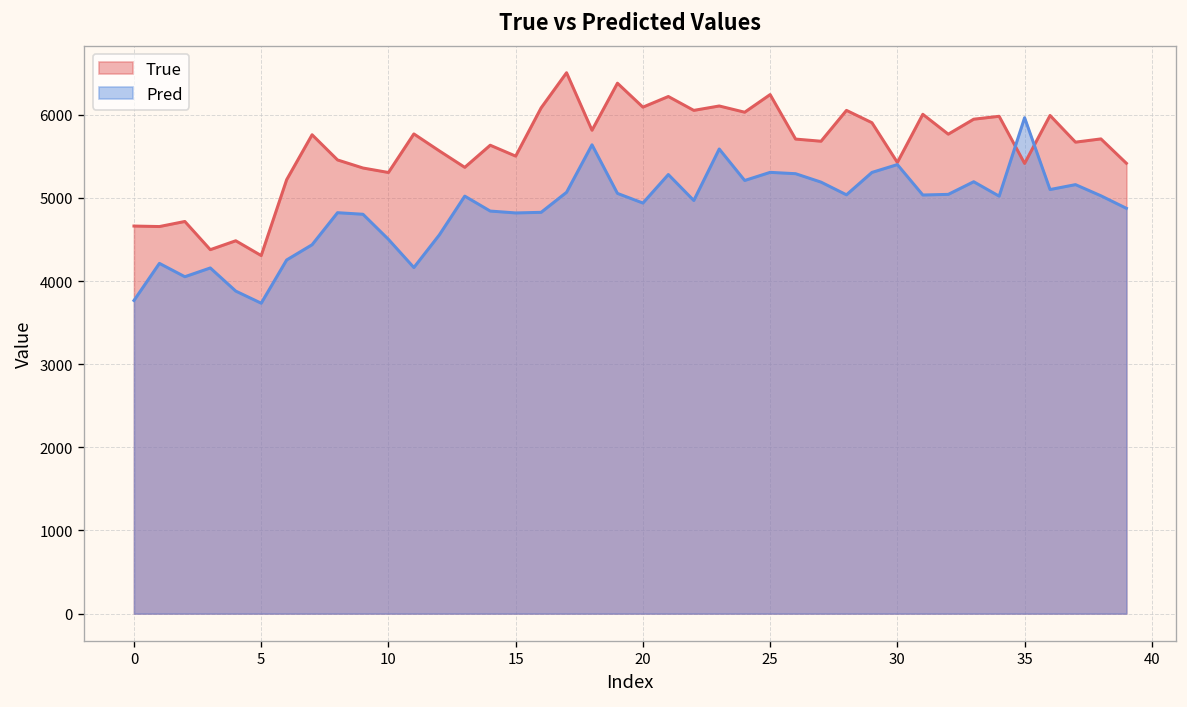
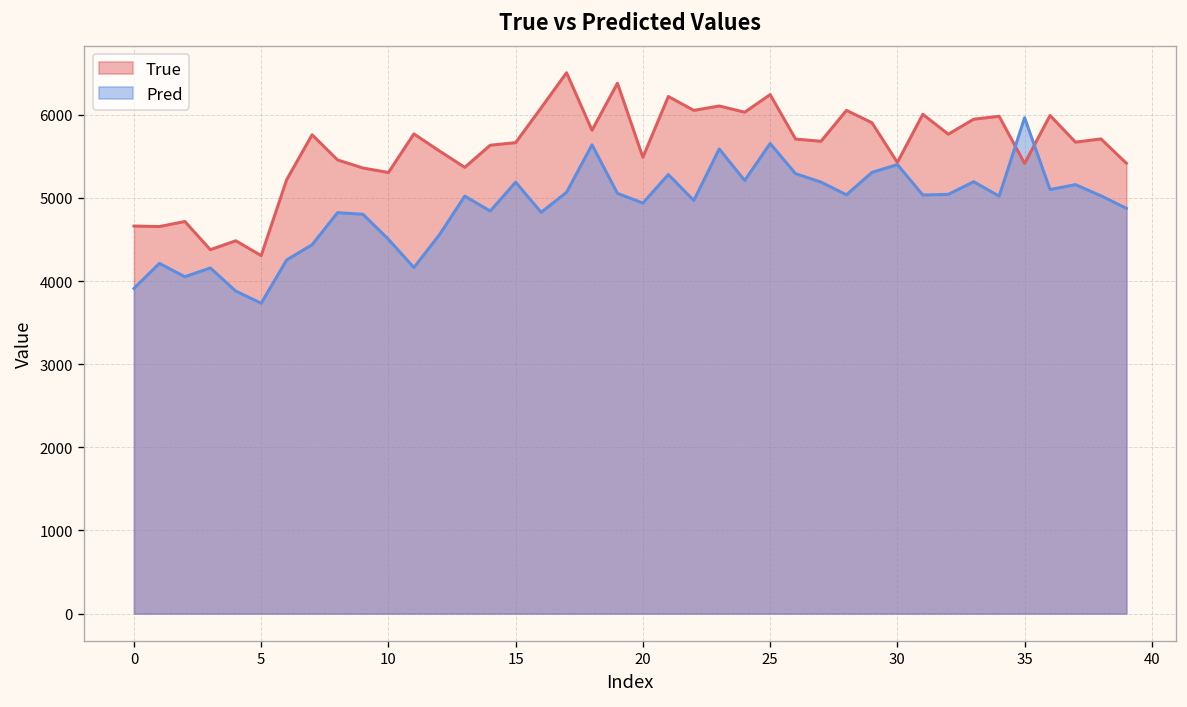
Pred, 0: 3800 -> 3900
True, 15: 5500 -> 5700
Pred, 15: 4800 -> 5200
True, 20: 6100 -> 5500
Pred, 25: 5300 -> 5700
